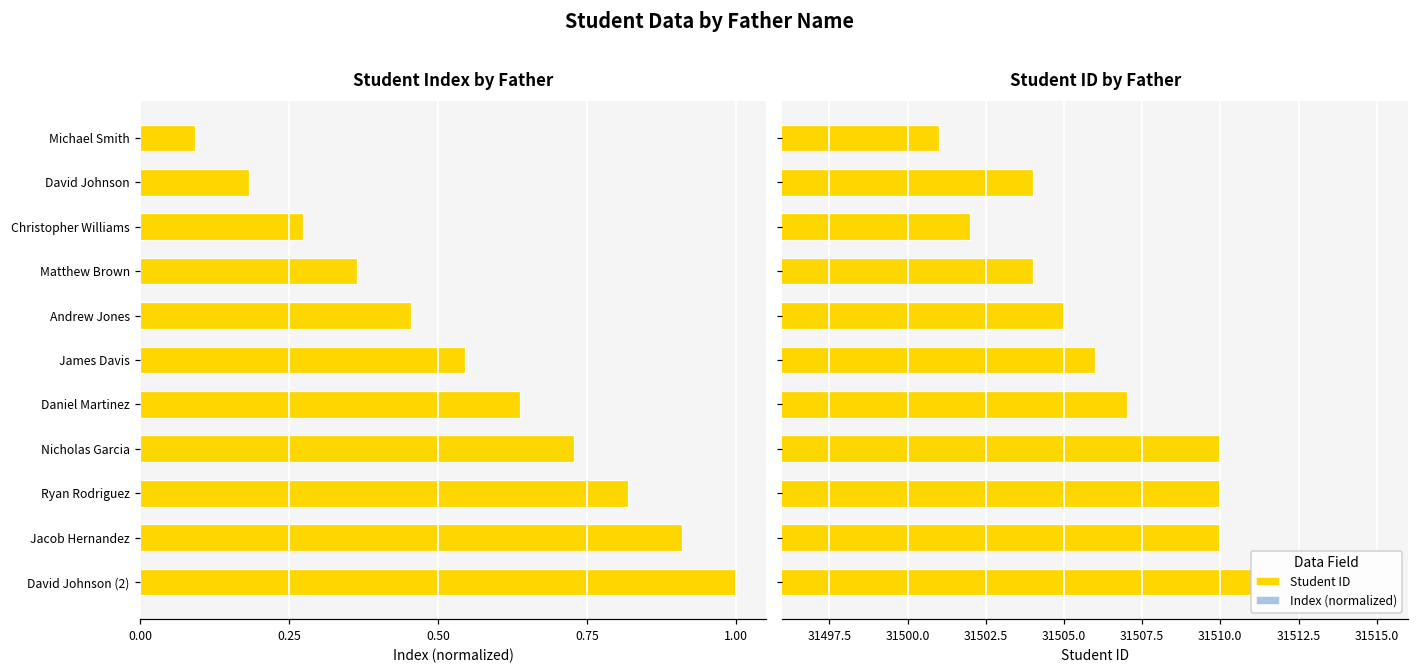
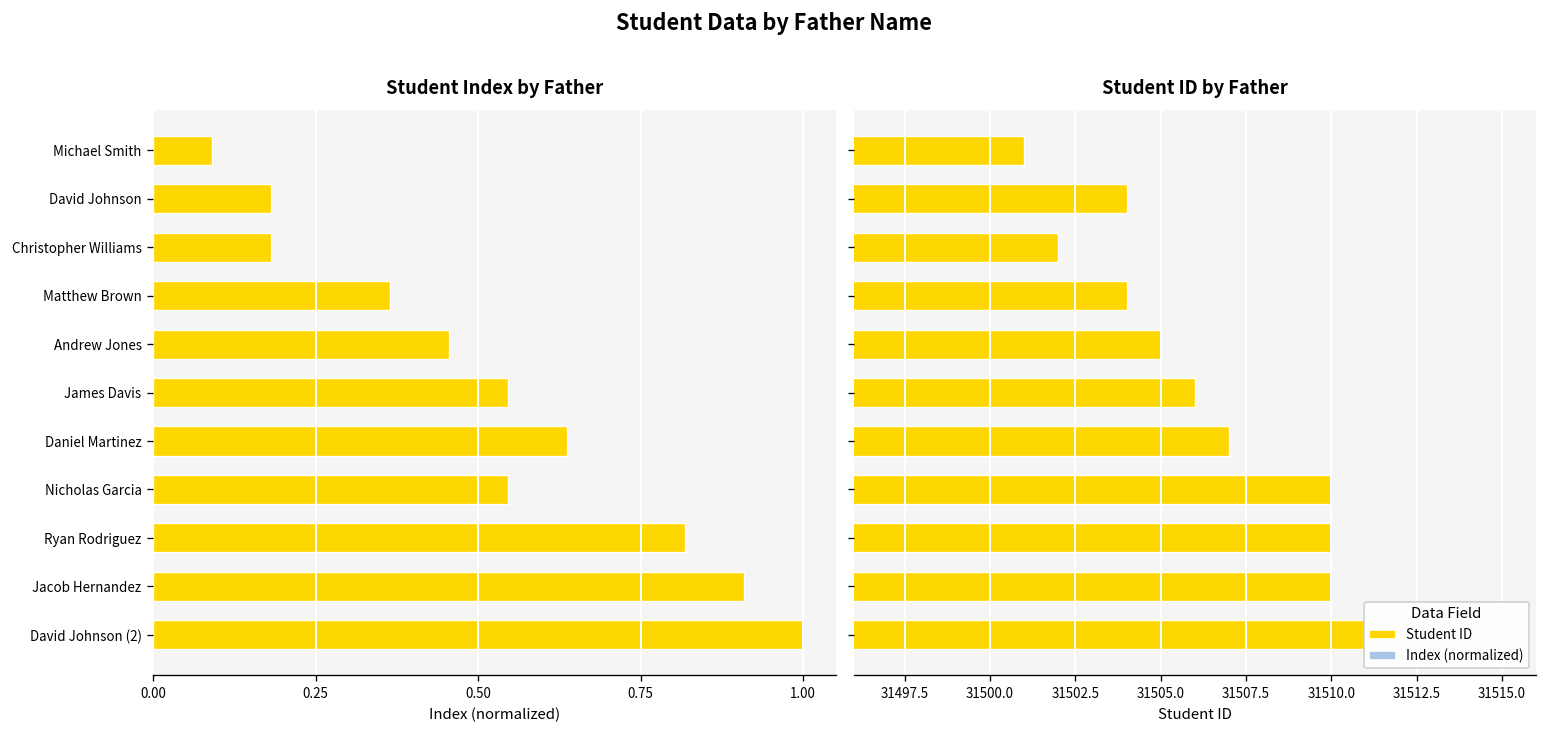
Student Index by Father, Christopher Williams: 0.27 -> 0.18
Student Index by Father, Nicholas Garcia: 0.73 -> 0.55
